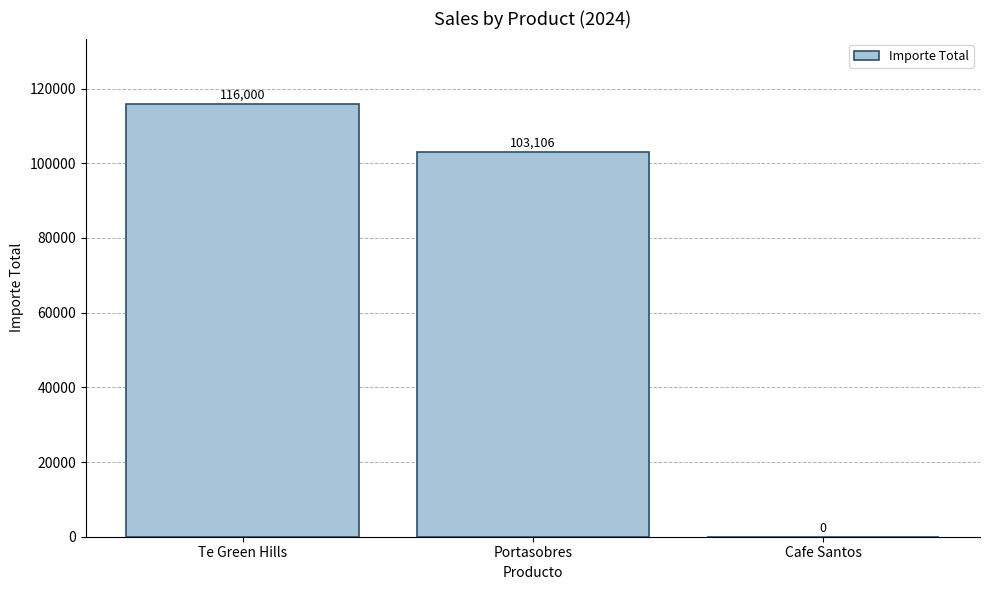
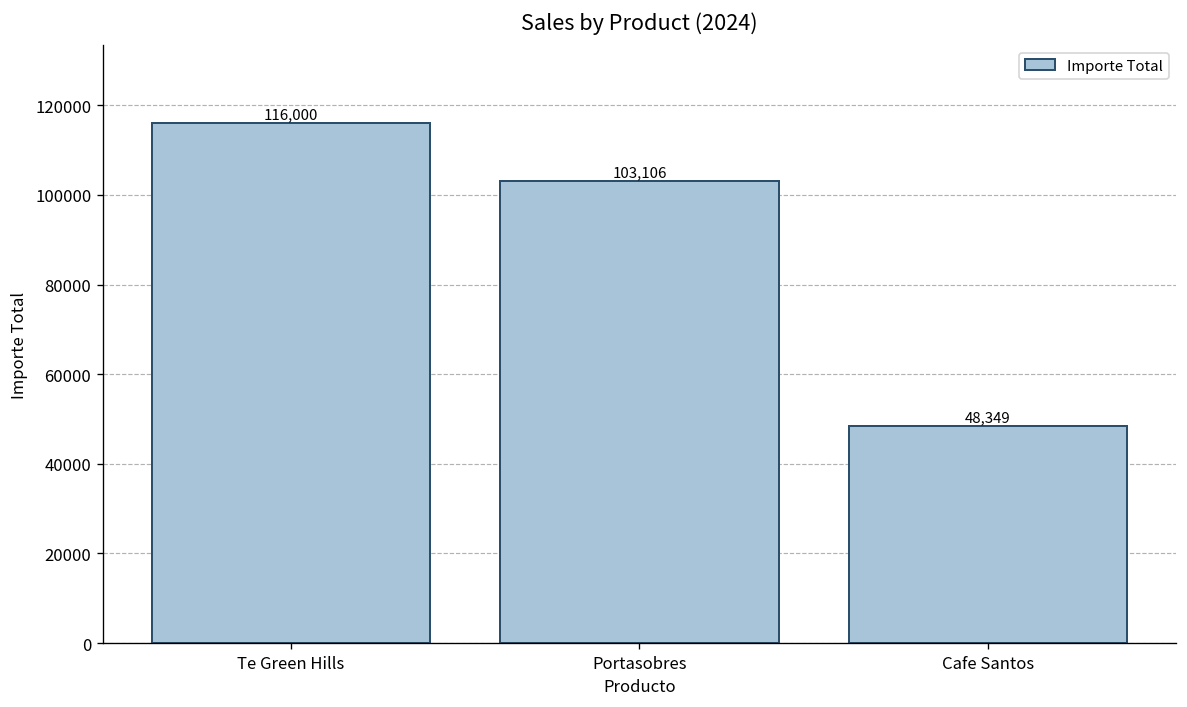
Cafe Santos: 0 -> 48,349
